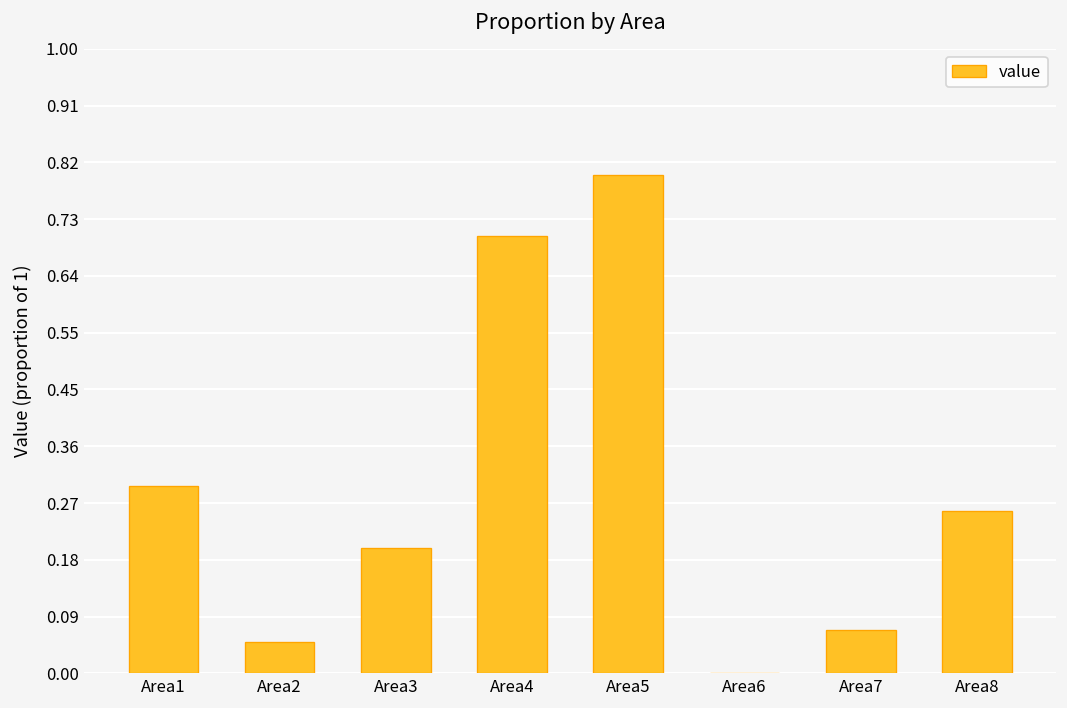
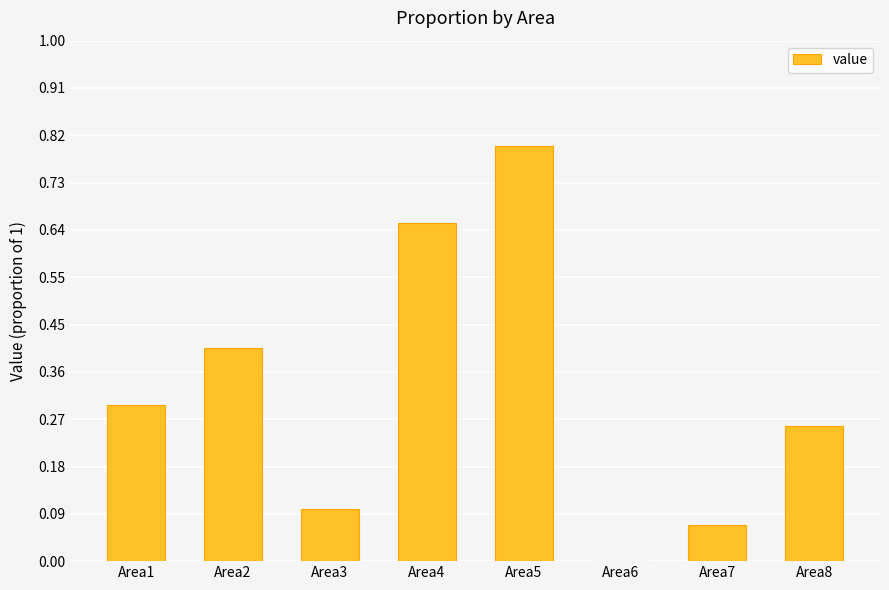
Area2: 0.05 -> 0.41
Area3: 0.2 -> 0.1
Area4: 0.70 -> 0.65
